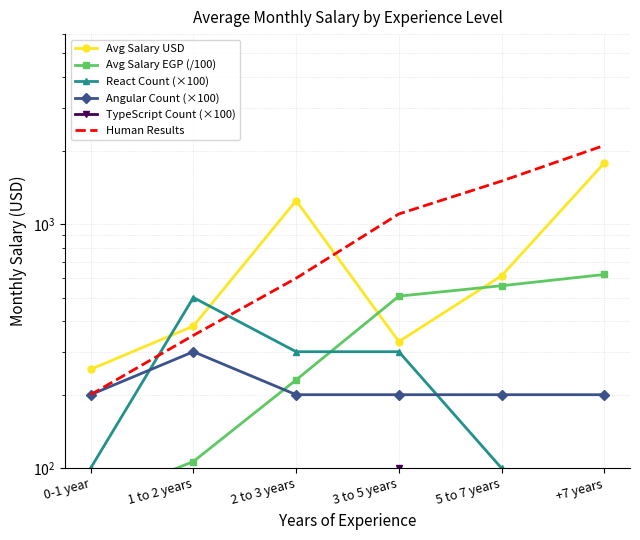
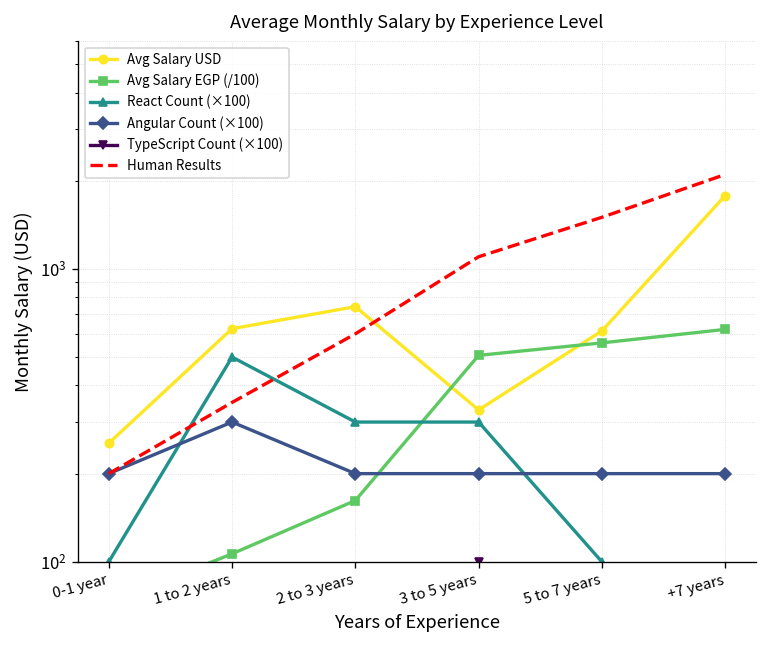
Avg Salary USD, 1 to 2 years: 380 -> 630
Avg Salary USD, 2 to 3 years: 1200 -> 740
Avg Salary EGP (/100), 2 to 3 years: 230 -> 160
